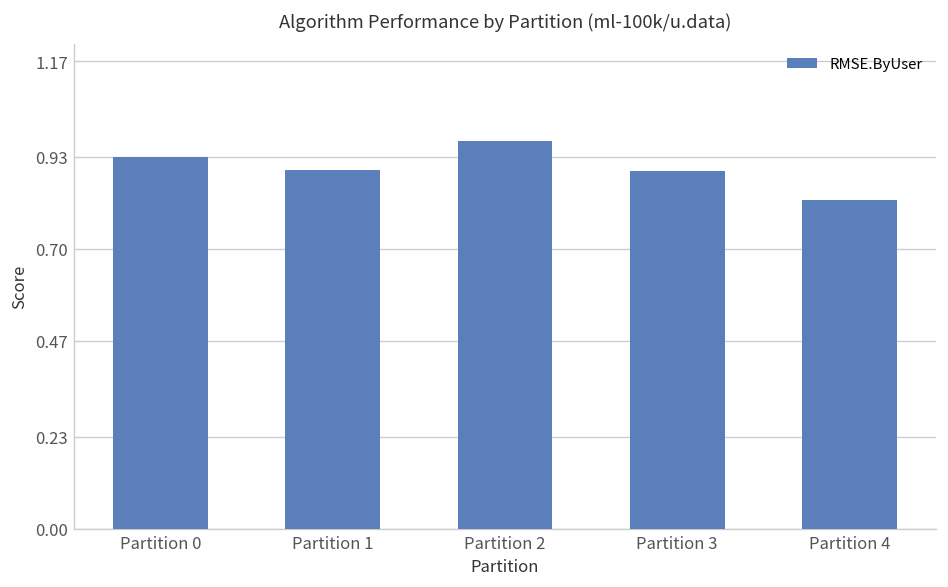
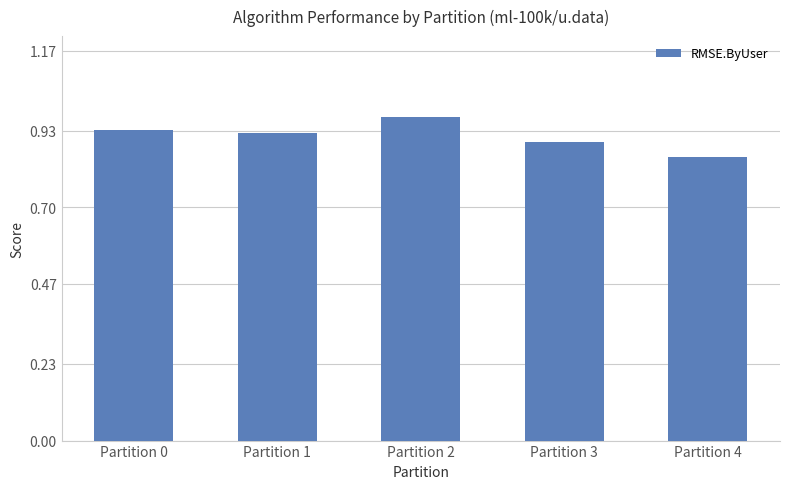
Partition 1: 0.90 -> 0.92
Partition 4: 0.82 -> 0.85
